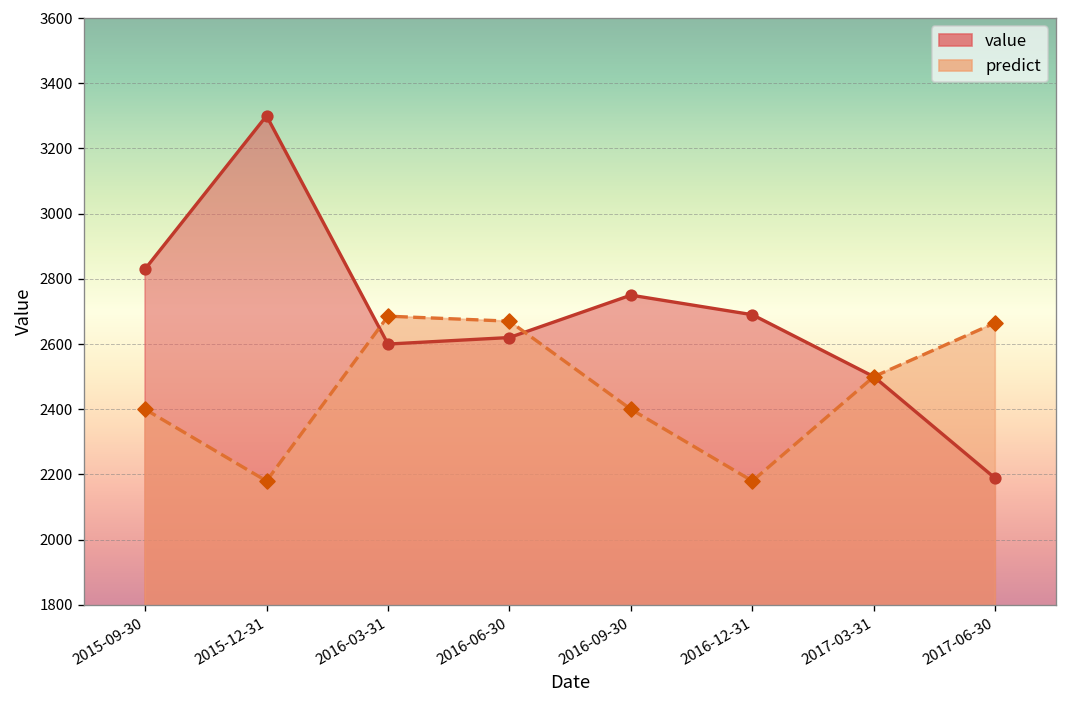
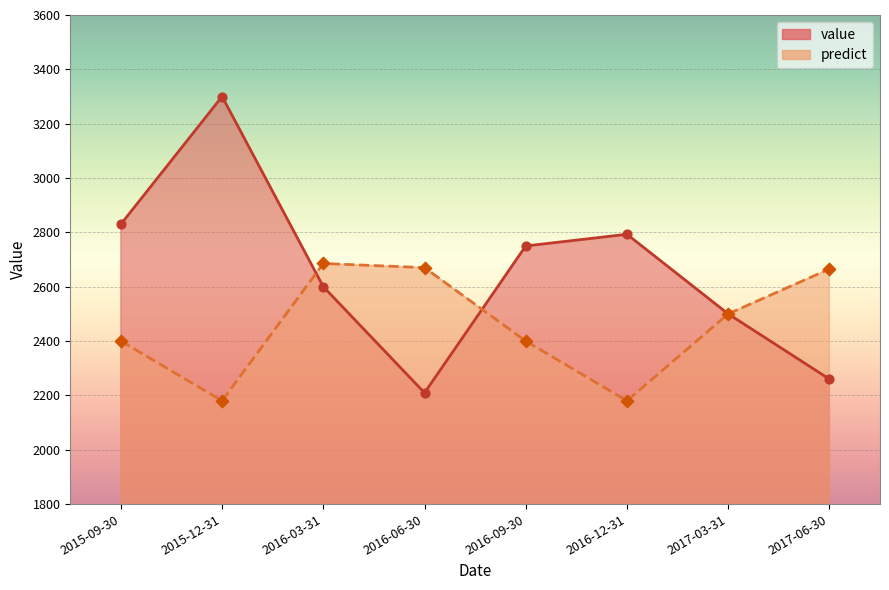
value, 2016-06-30: 2620 -> 2210
value, 2016-12-31: 2690 -> 2790
value, 2017-06-30: 2190 -> 2260
